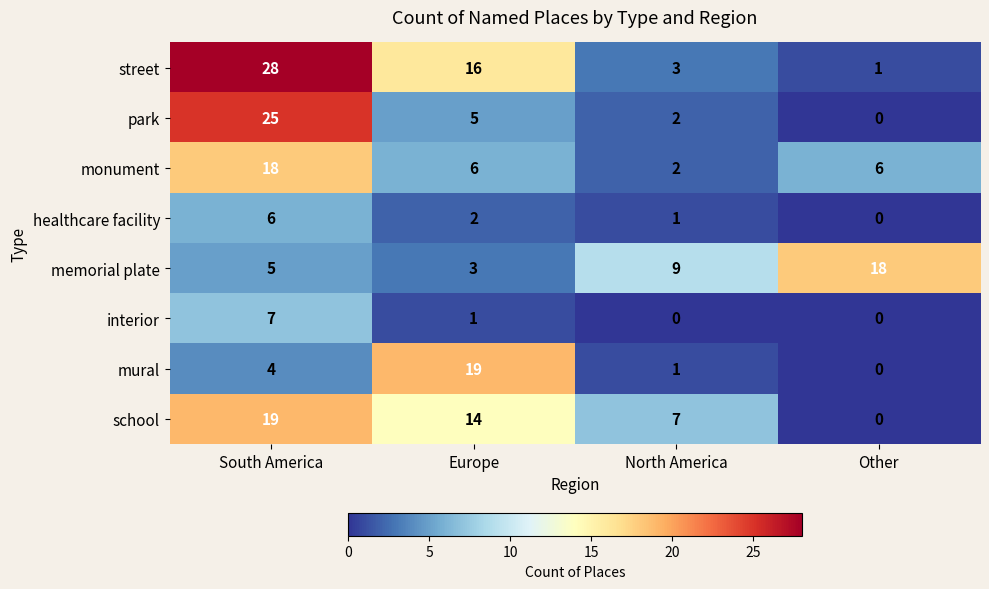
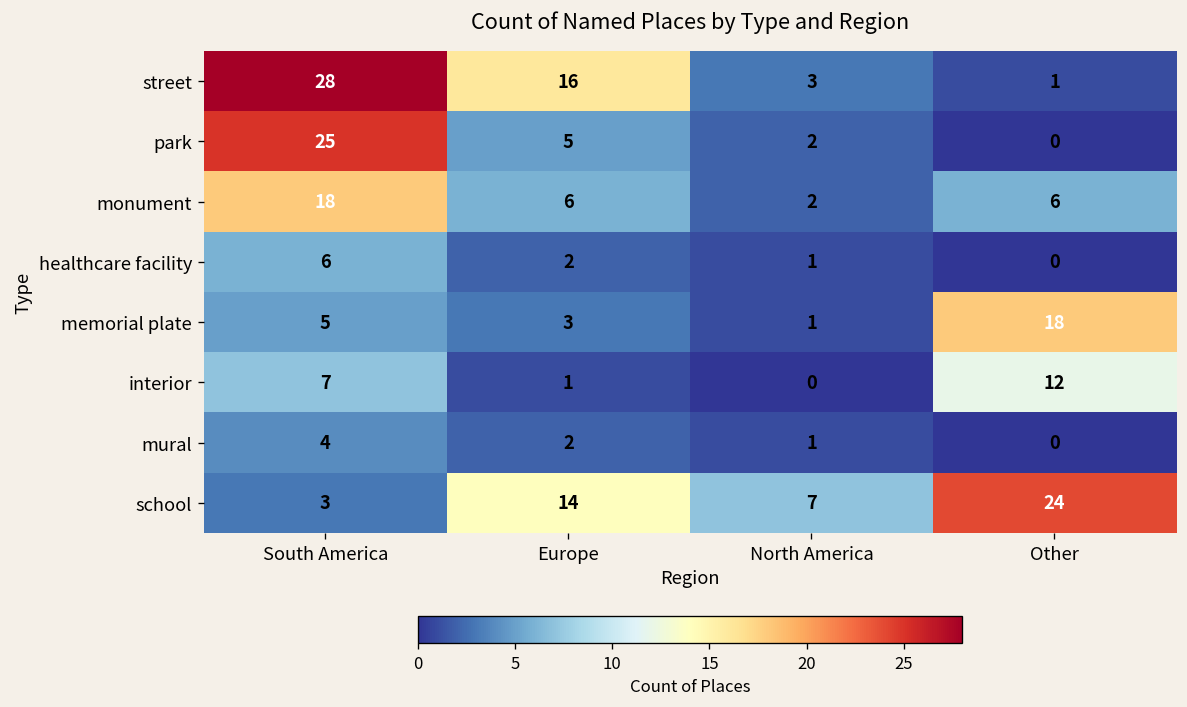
memorial plate, North America: 9 -> 1
interior, Other: 0 -> 12
mural, Europe: 19 -> 2
school, South America: 19 -> 3
school, Other: 0 -> 24
